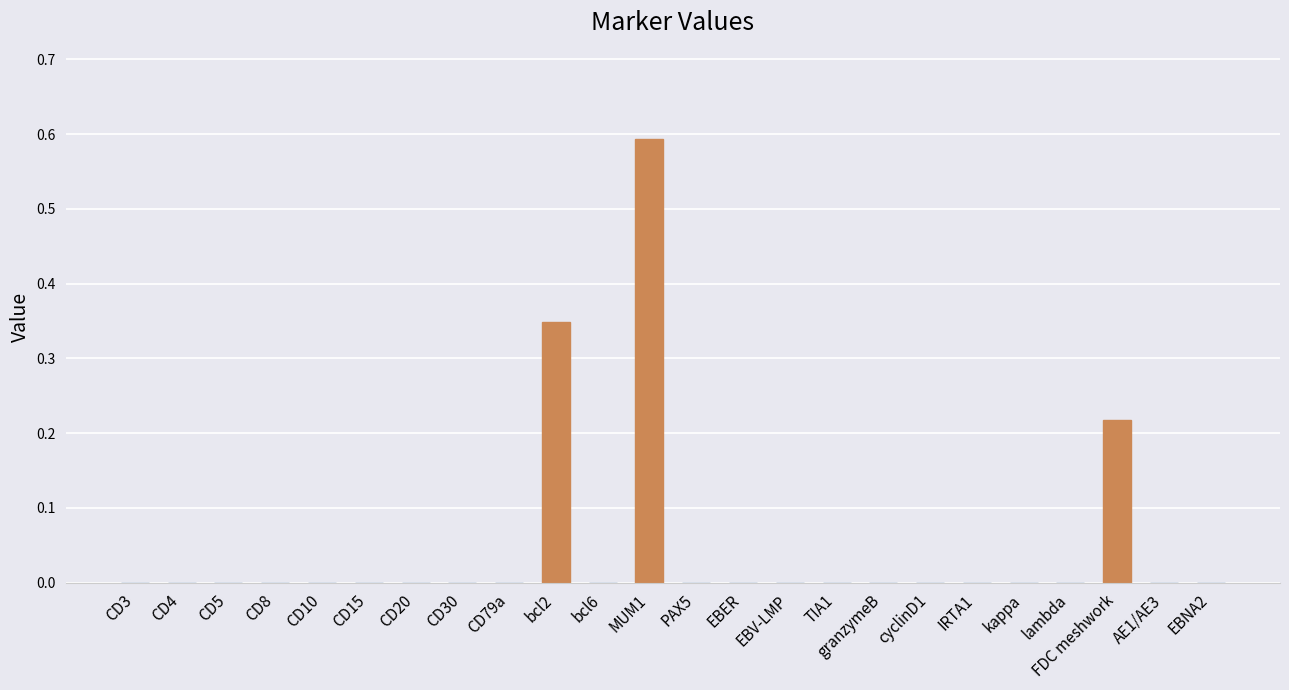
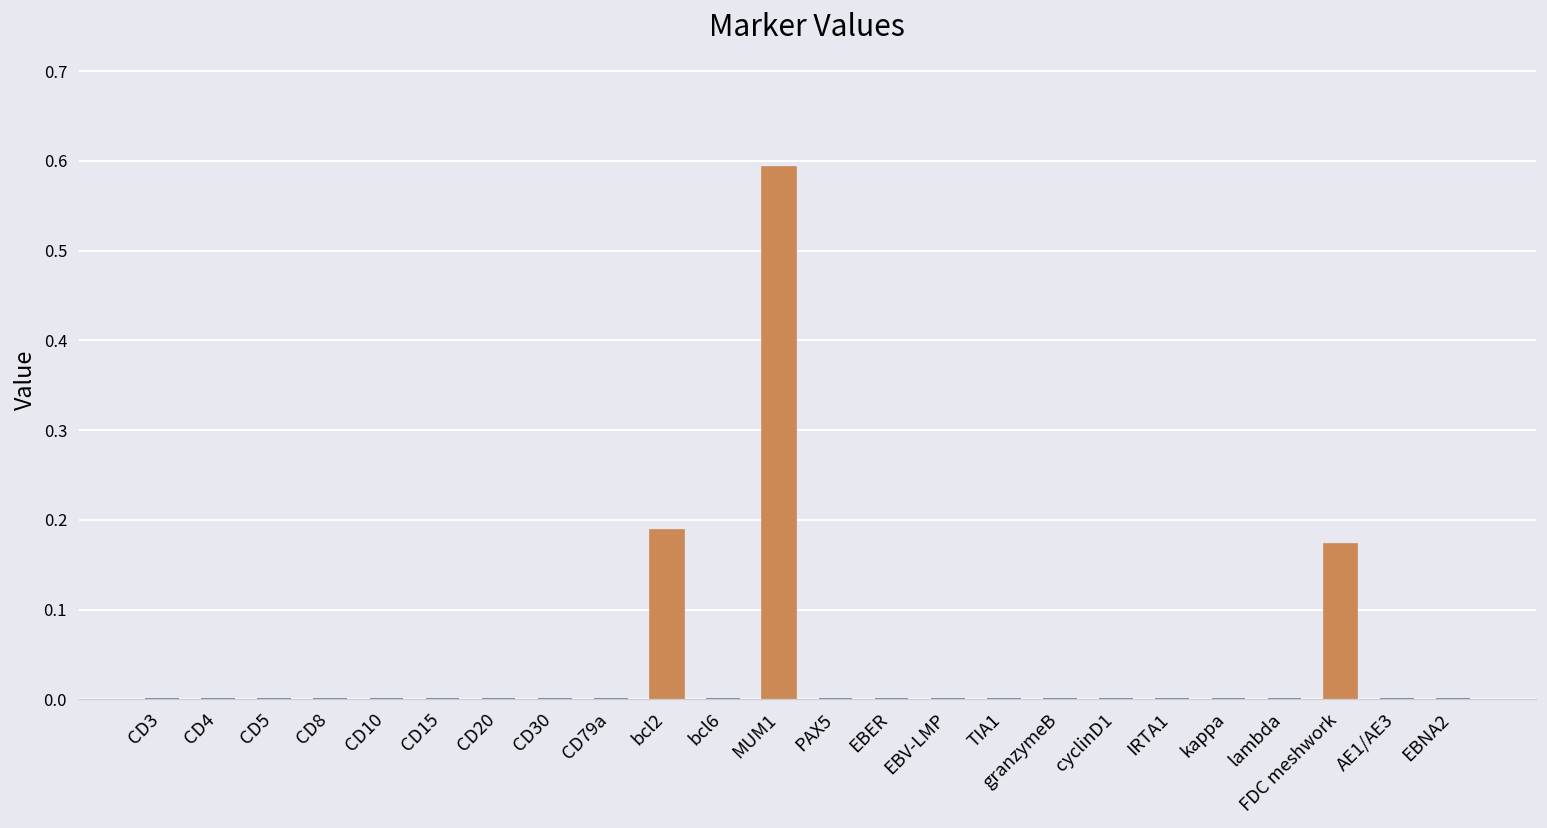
bcl2: 0.35 -> 0.19
FDC meshwork: 0.22 -> 0.17
